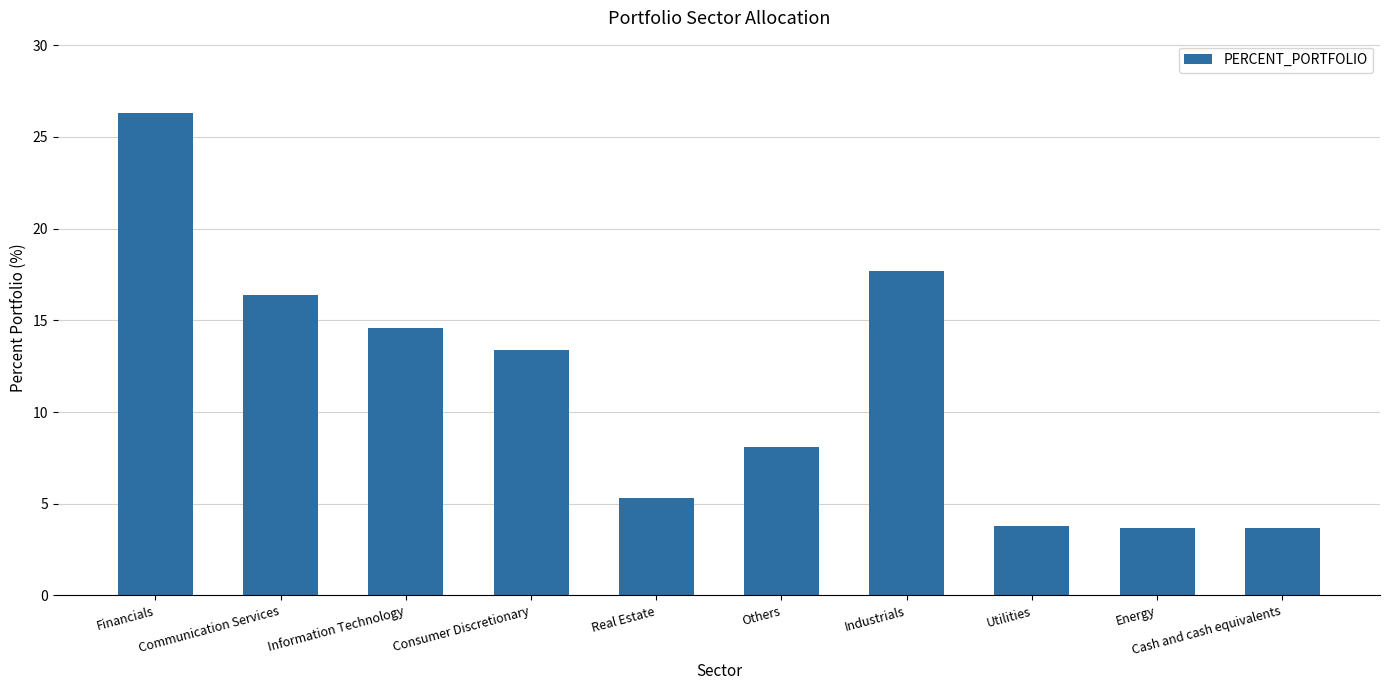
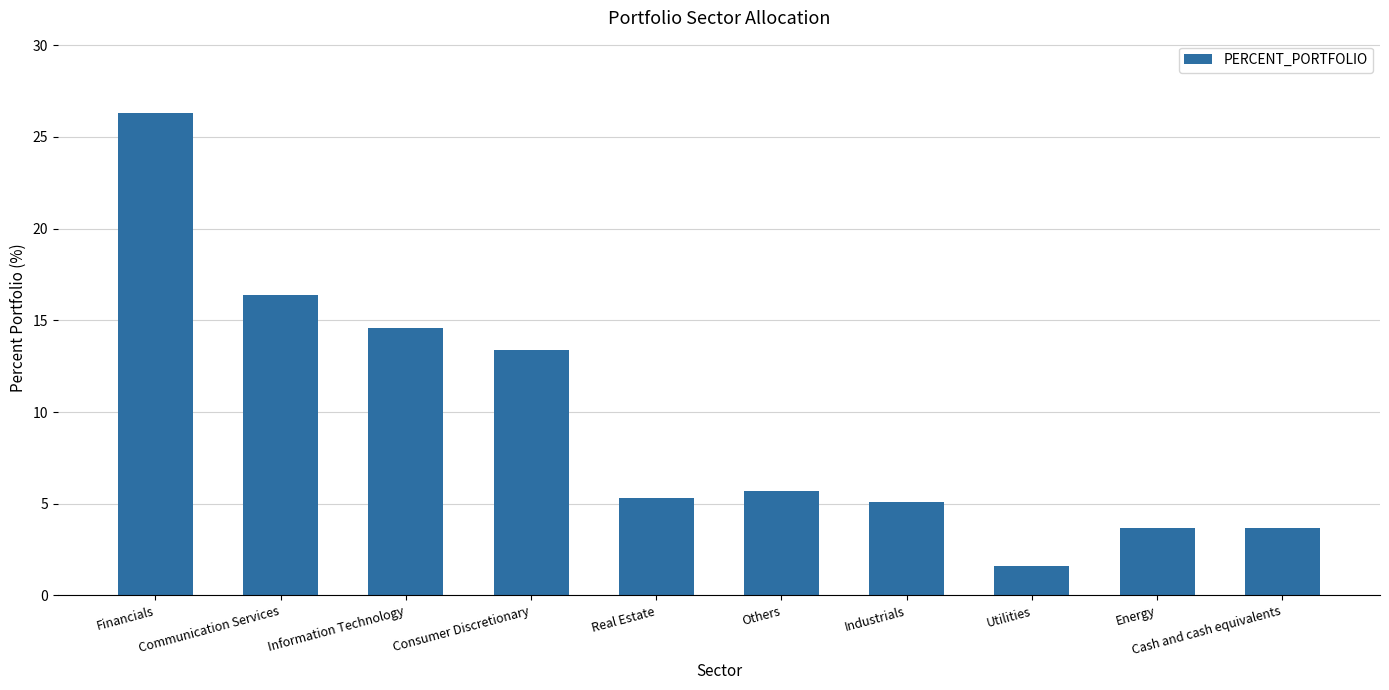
Others: 8.1 -> 5.7
Industrials: 17.7 -> 5.1
Utilities: 3.8 -> 1.6
